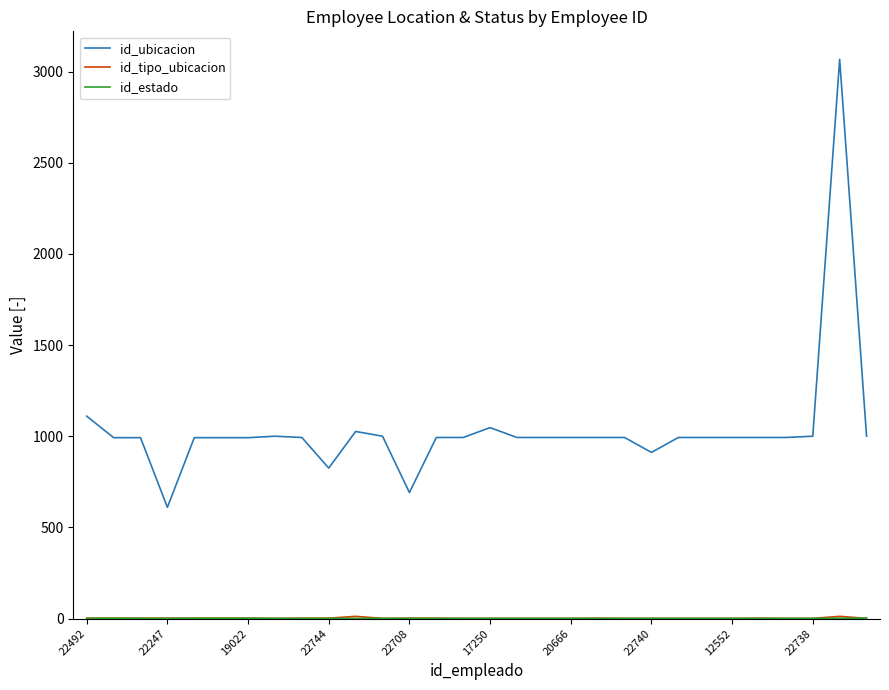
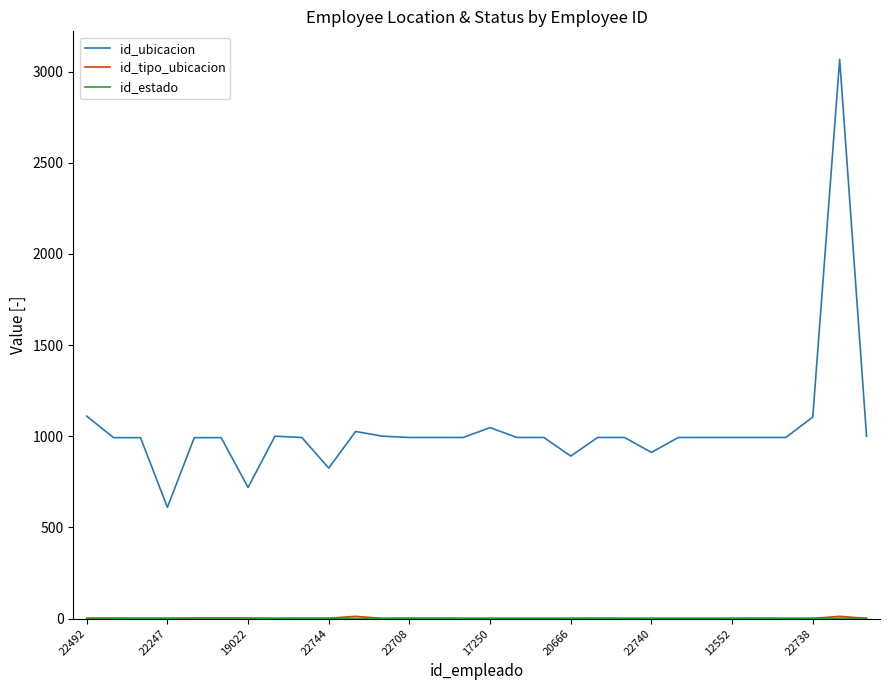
id_ubicacion, 19022: 990 -> 720
id_ubicacion, 22708: 690 -> 990
id_ubicacion, 20666: 990 -> 890
id_ubicacion, 22738: 1000 -> 1110
